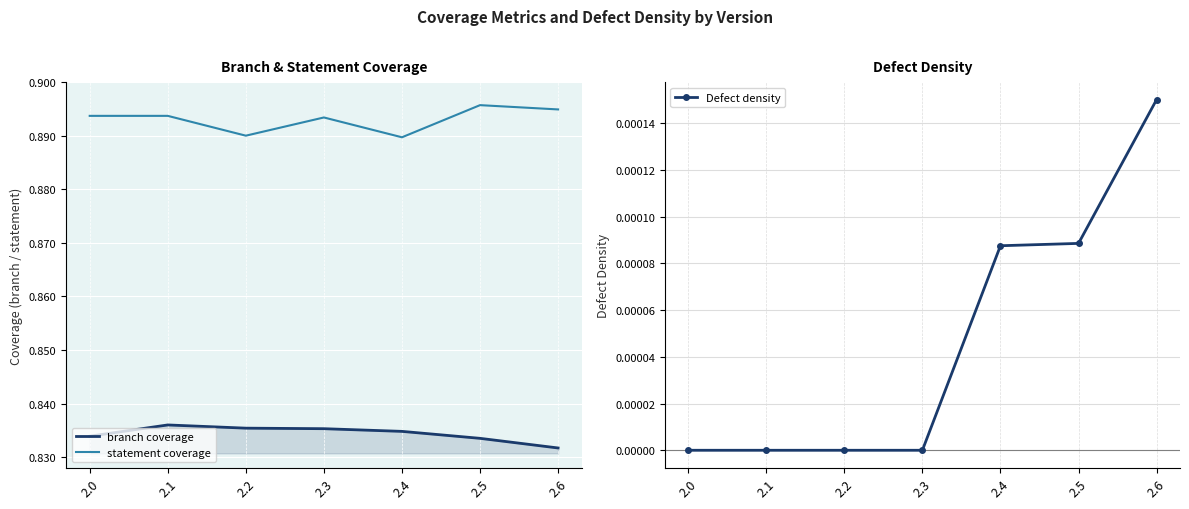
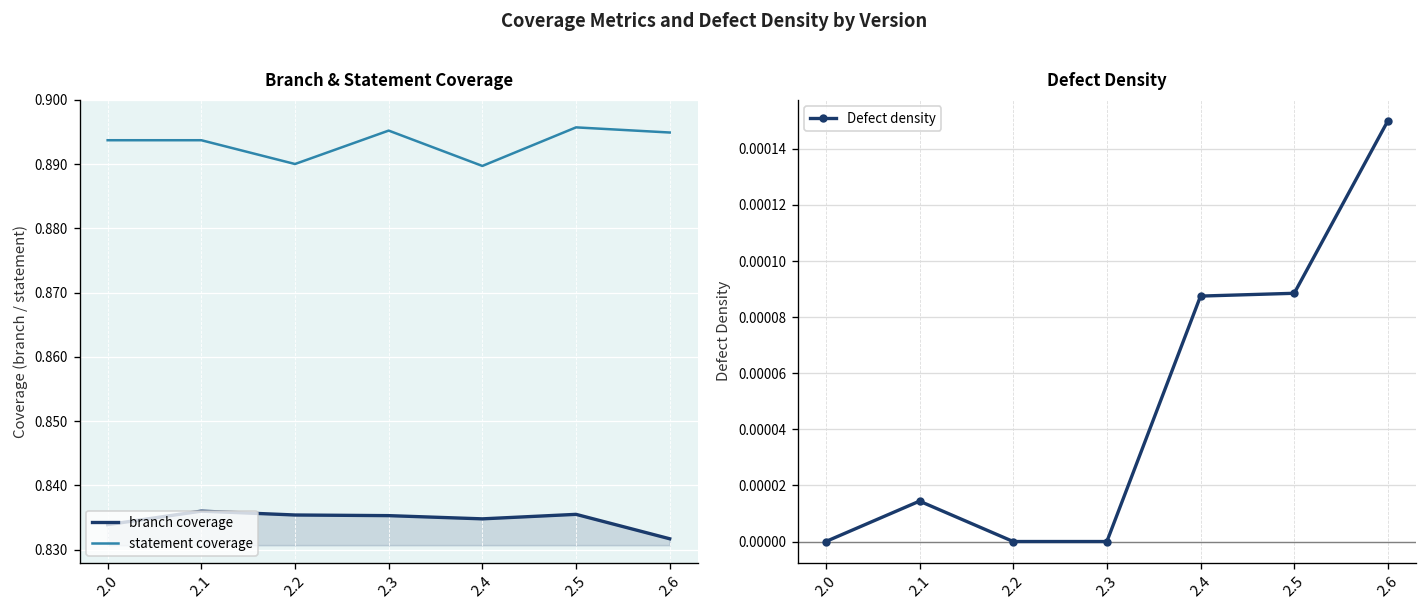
Branch & Statement Coverage, statement coverage, 2.3: 0.893 -> 0.895
Branch & Statement Coverage, branch coverage, 2.5: 0.834 -> 0.836
Defect Density, 2.1: 0.00000 -> 0.00001
